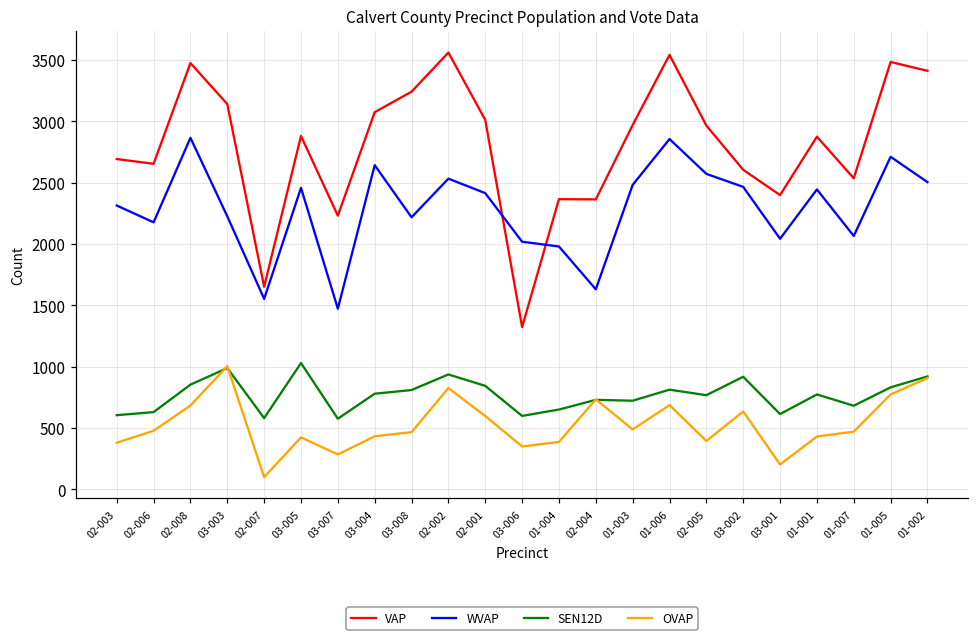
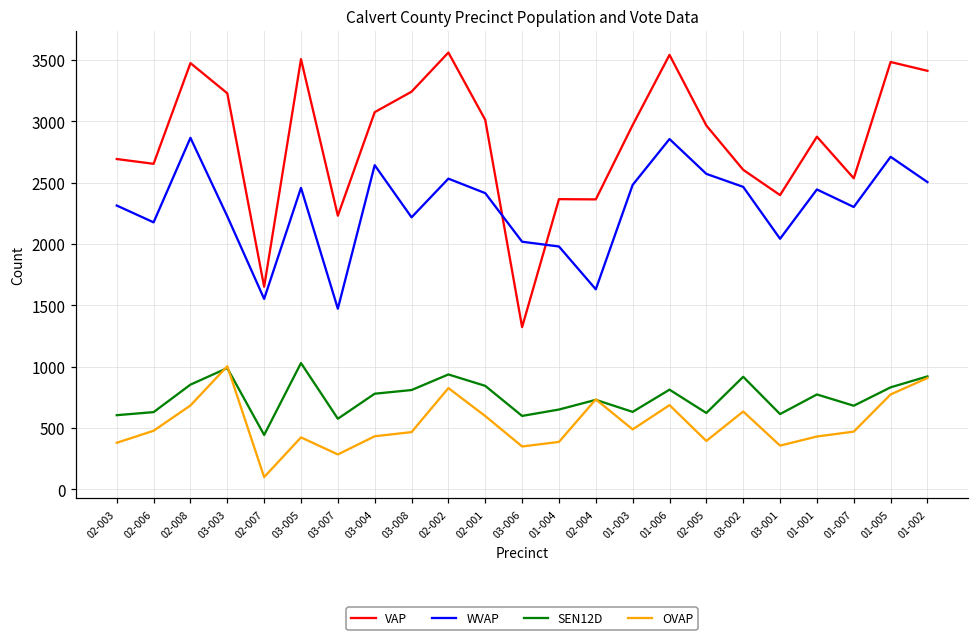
VAP, 03-003: 3140 -> 3230
SEN12D, 02-007: 580 -> 440
VAP, 03-005: 2880 -> 3510
SEN12D, 01-003: 720 -> 630
SEN12D, 02-005: 770 -> 620
OVAP, 03-001: 200 -> 360
WVAP, 01-007: 2070 -> 2300
